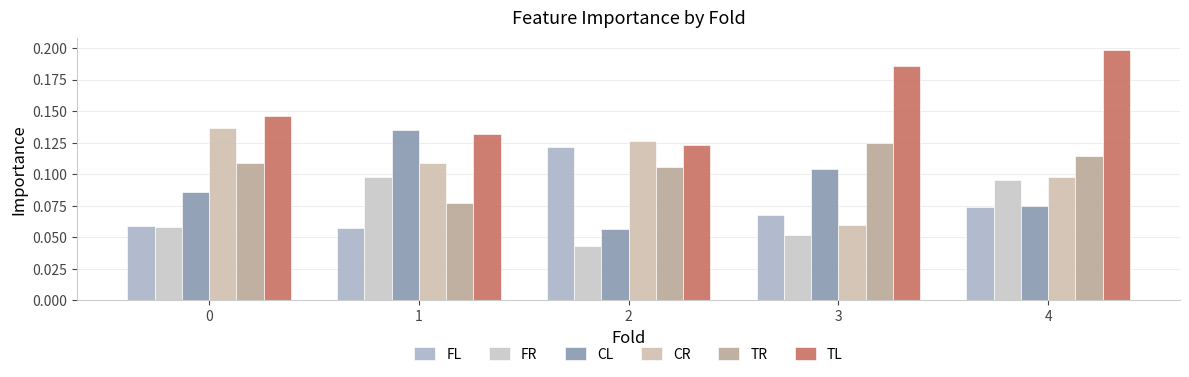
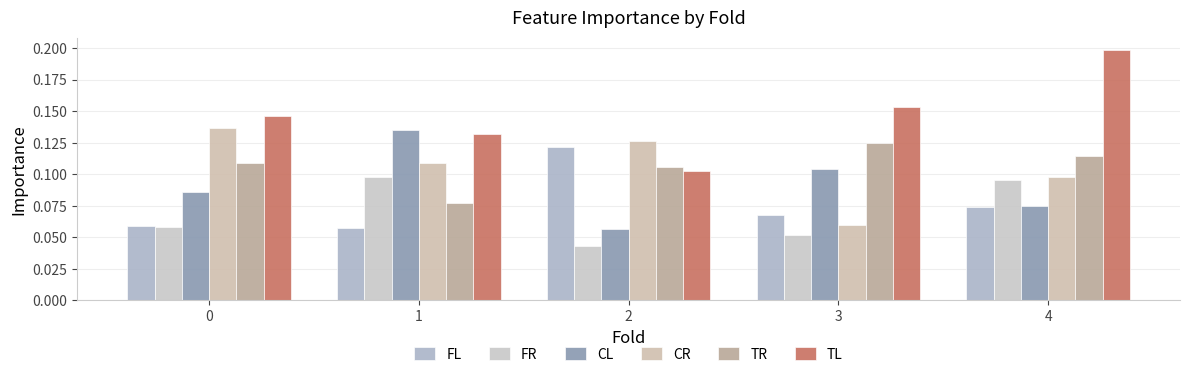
TL, 2: 0.123 -> 0.103
TL, 3: 0.186 -> 0.153
